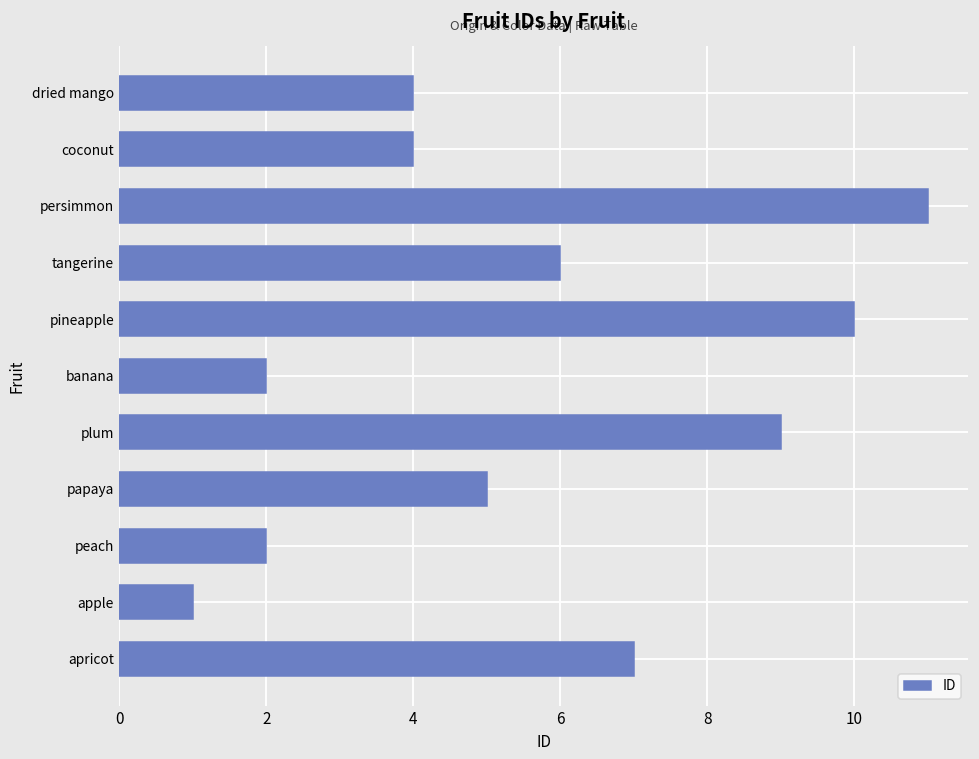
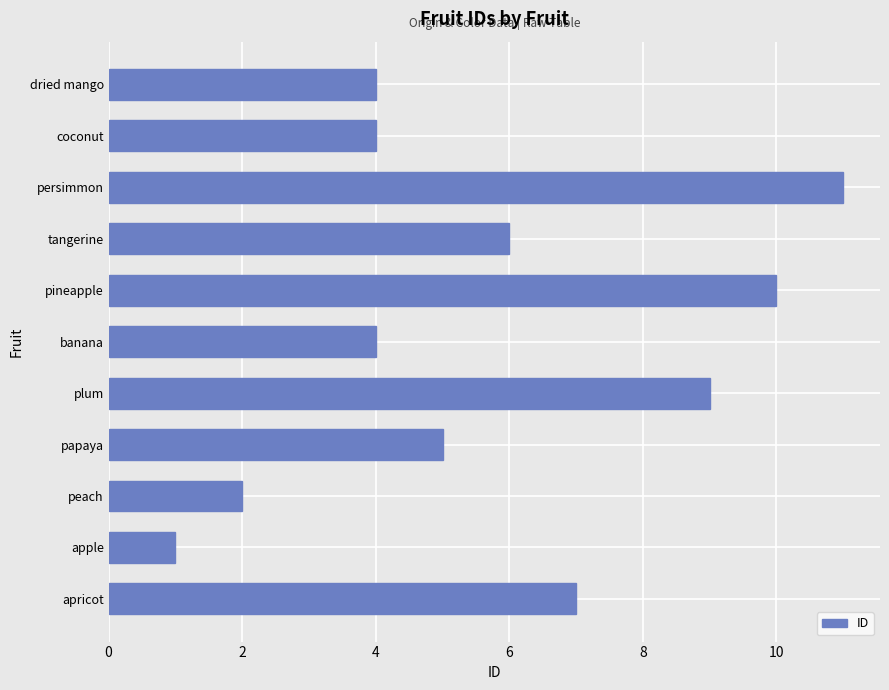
banana: 2 -> 4
